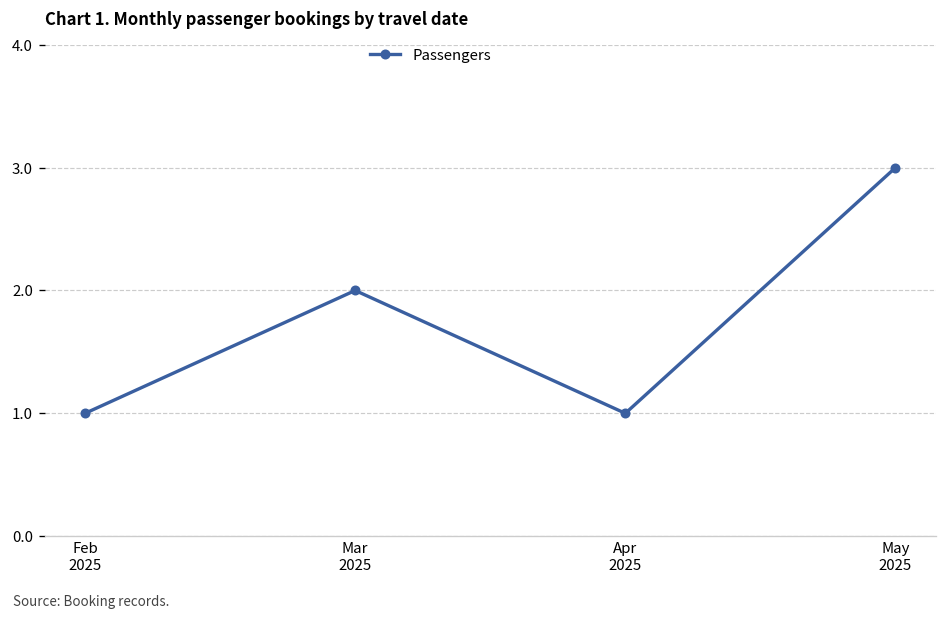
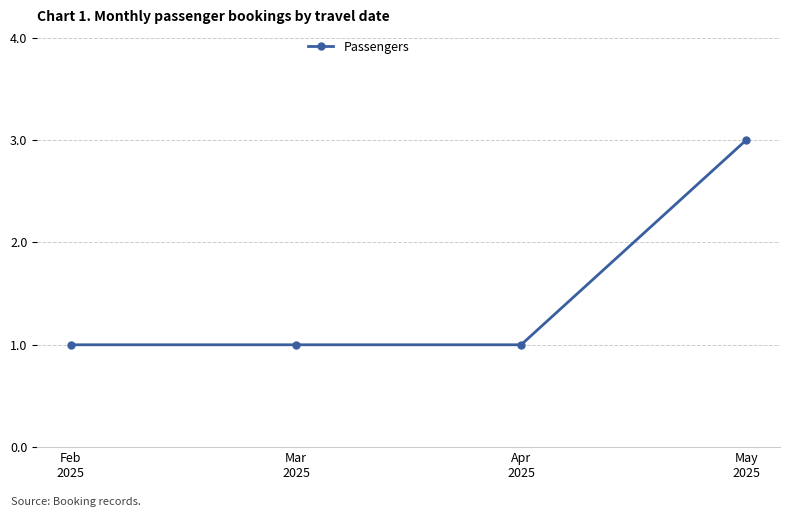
Mar 2025: 2 -> 1
